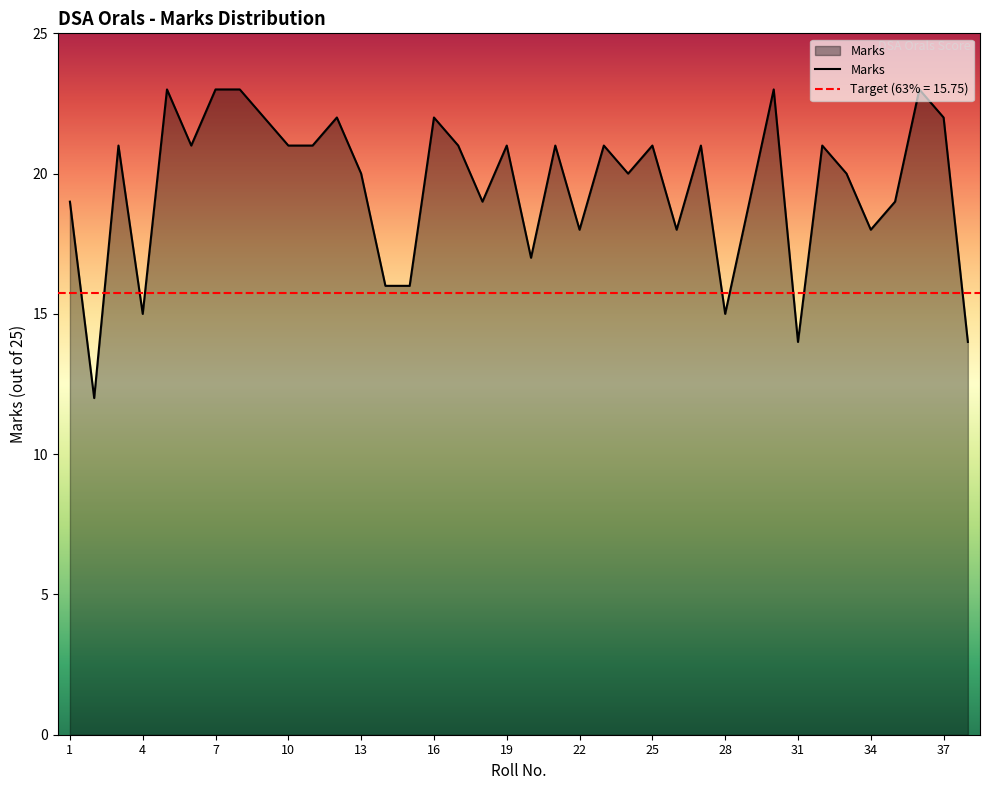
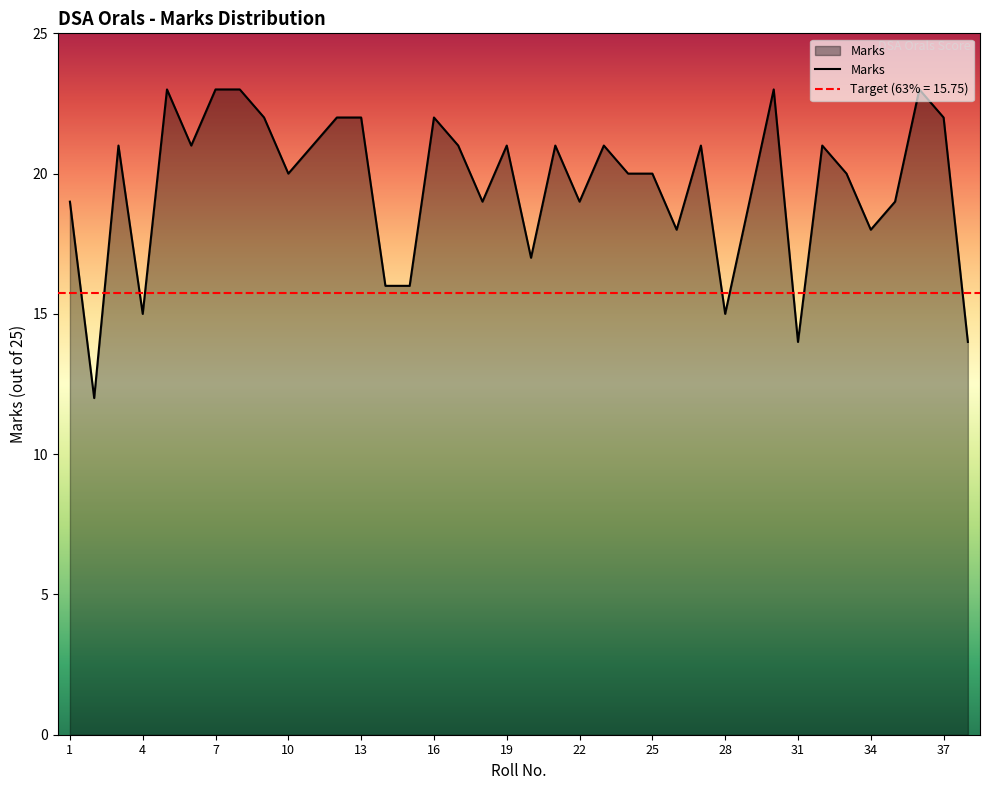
10: 21 -> 20
13: 20 -> 22
22: 18 -> 19
25: 21 -> 20
